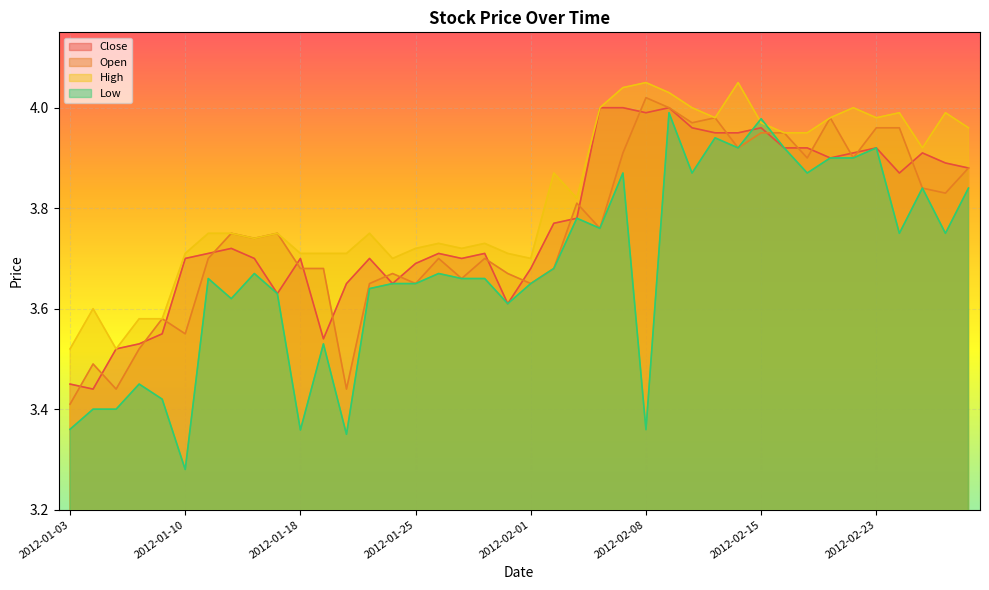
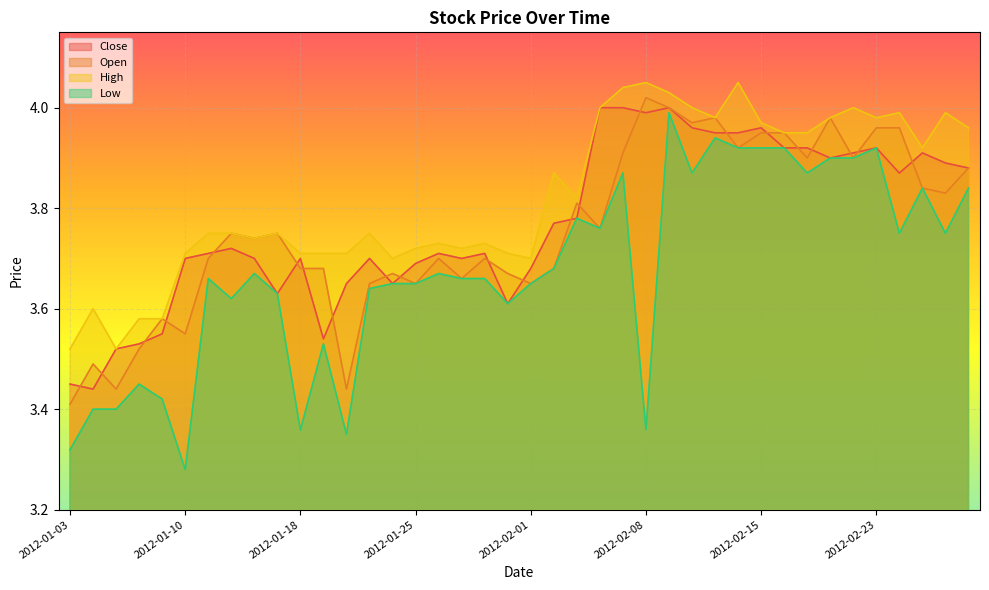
Low, 2012-01-03: 3.36 -> 3.32
Low, 2012-02-15: 3.98 -> 3.92
